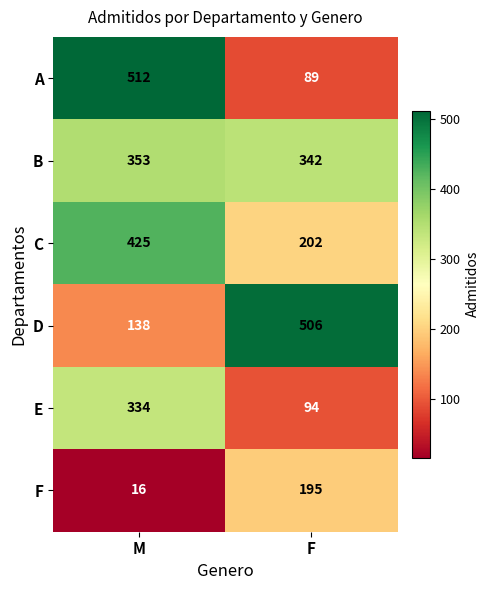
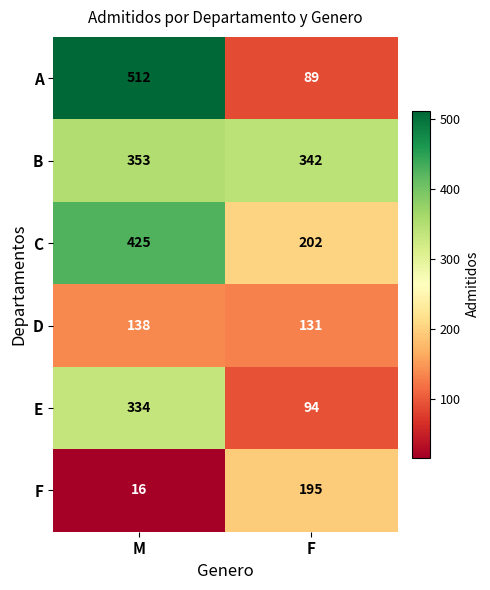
D, F: 506 -> 131
